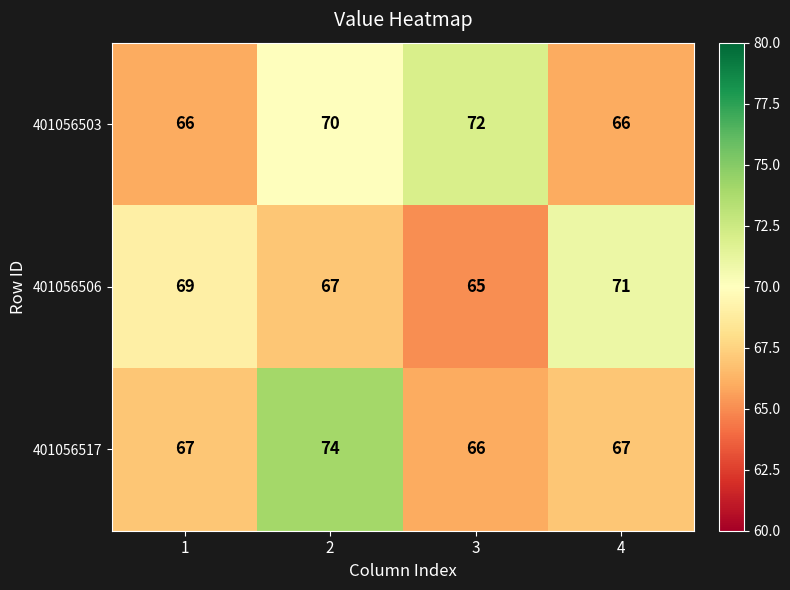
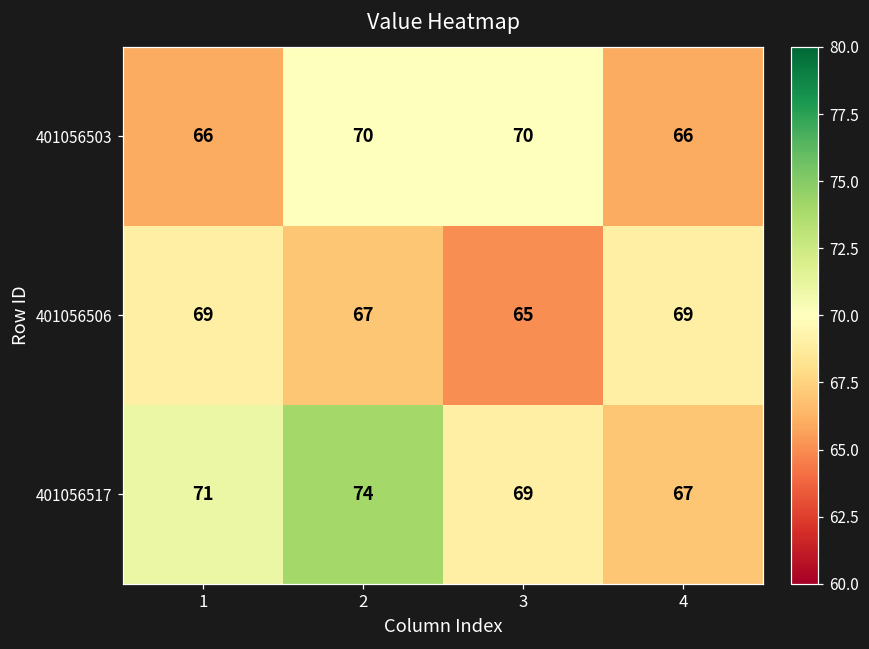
401056503, 3: 72 -> 70
401056506, 4: 71 -> 69
401056517, 1: 67 -> 71
401056517, 3: 66 -> 69
